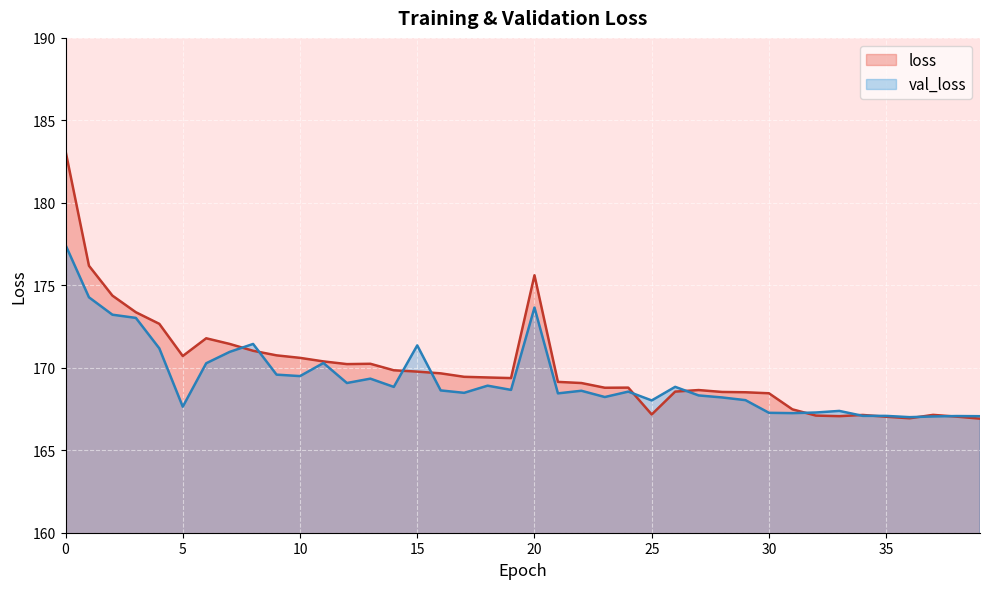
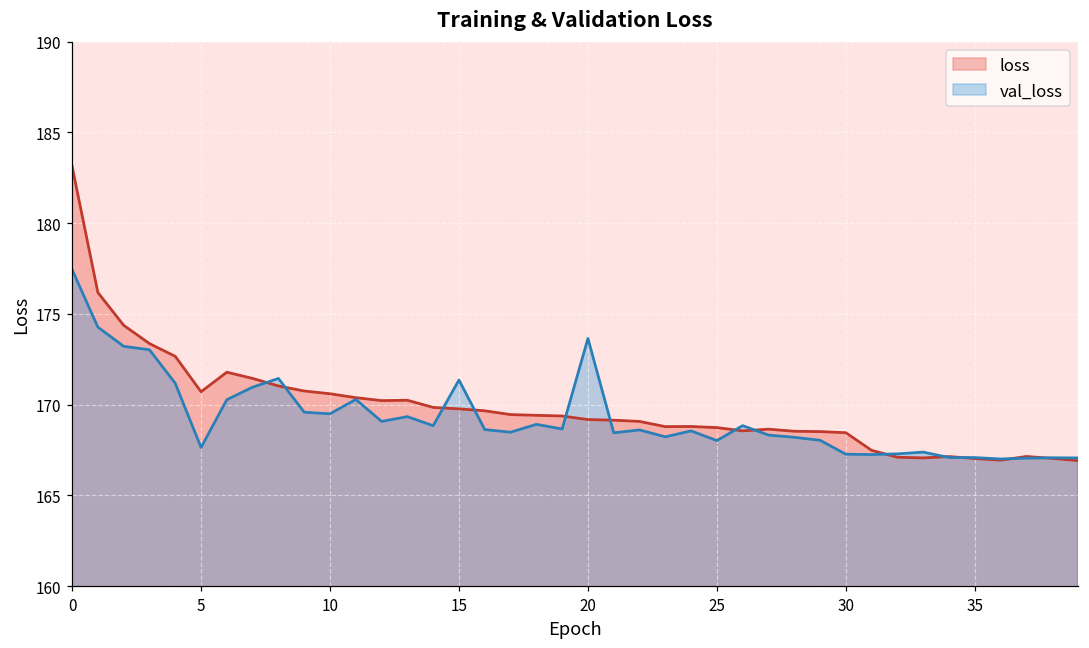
loss, 20: 175.6 -> 169.2
loss, 25: 167.2 -> 168.7
